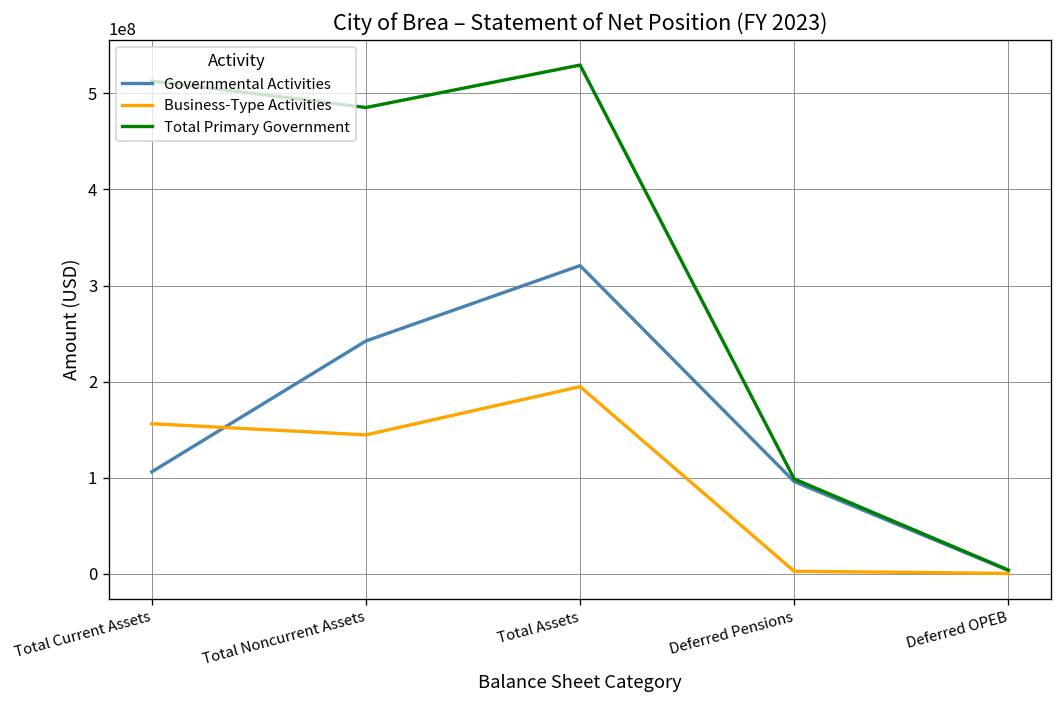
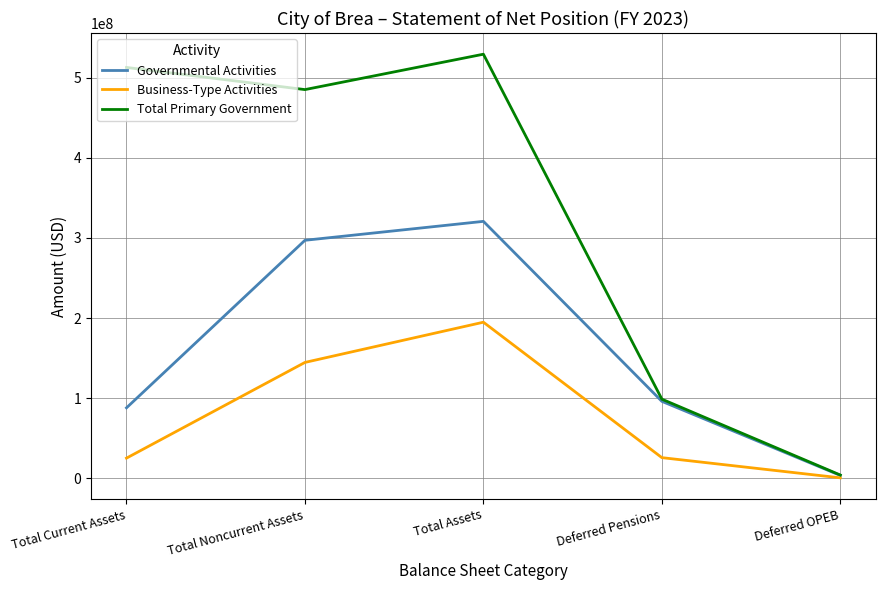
Governmental Activities, Total Current Assets: 110000000 -> 90000000
Business-Type Activities, Total Current Assets: 160000000 -> 30000000
Governmental Activities, Total Noncurrent Assets: 240000000 -> 300000000
Business-Type Activities, Deferred Pensions: 0 -> 30000000
